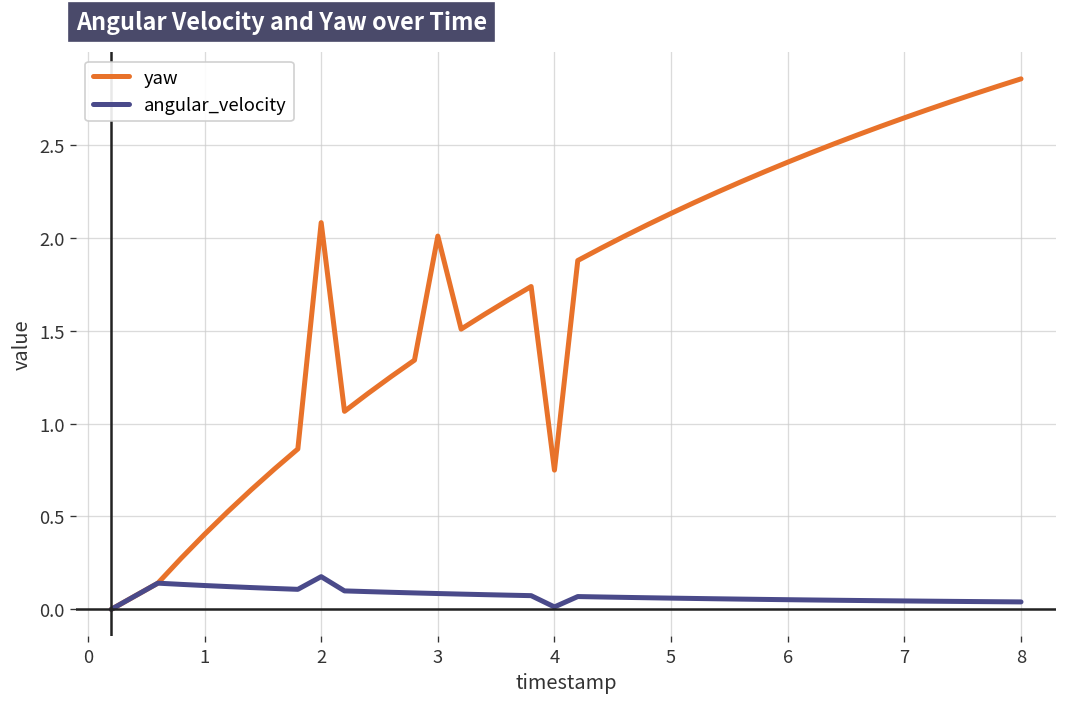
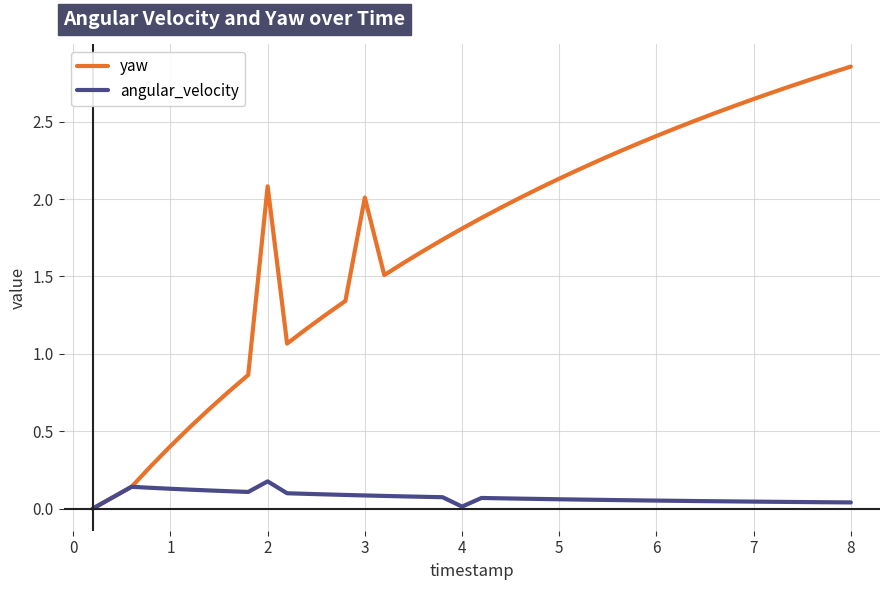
yaw, 4: 0.75 -> 1.81
